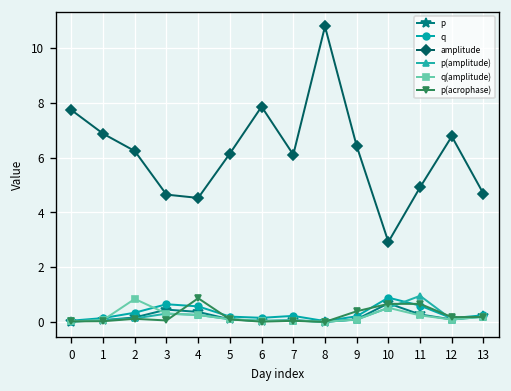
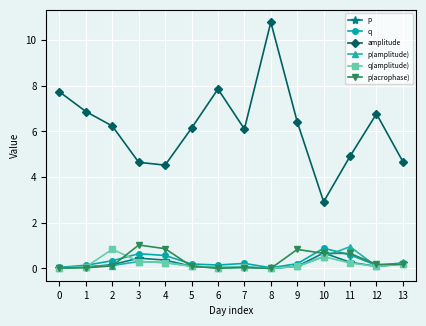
p(acrophase), 3: 0.1 -> 1.0
p(acrophase), 9: 0.4 -> 0.8
